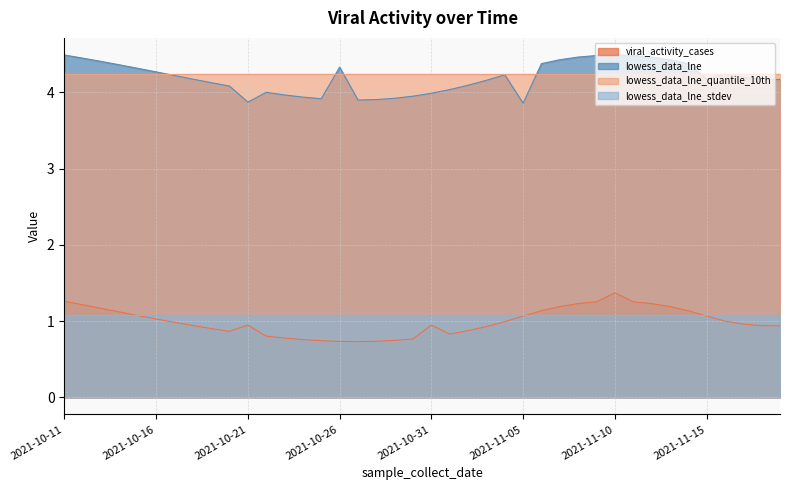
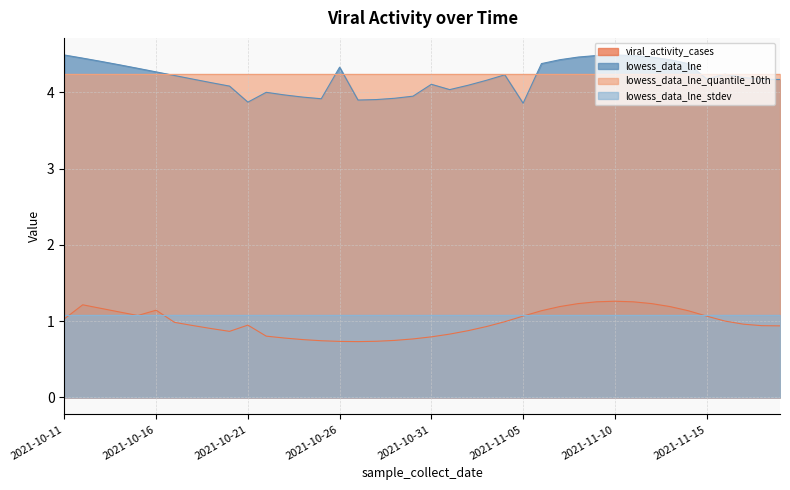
viral_activity_cases, 2021-10-11: 1.3 -> 1.0
viral_activity_cases, 2021-10-16: 1.0 -> 1.1
viral_activity_cases, 2021-10-31: 0.9 -> 0.8
lowess_data_lne, 2021-10-31: 4.0 -> 4.1
viral_activity_cases, 2021-11-10: 1.4 -> 1.3
